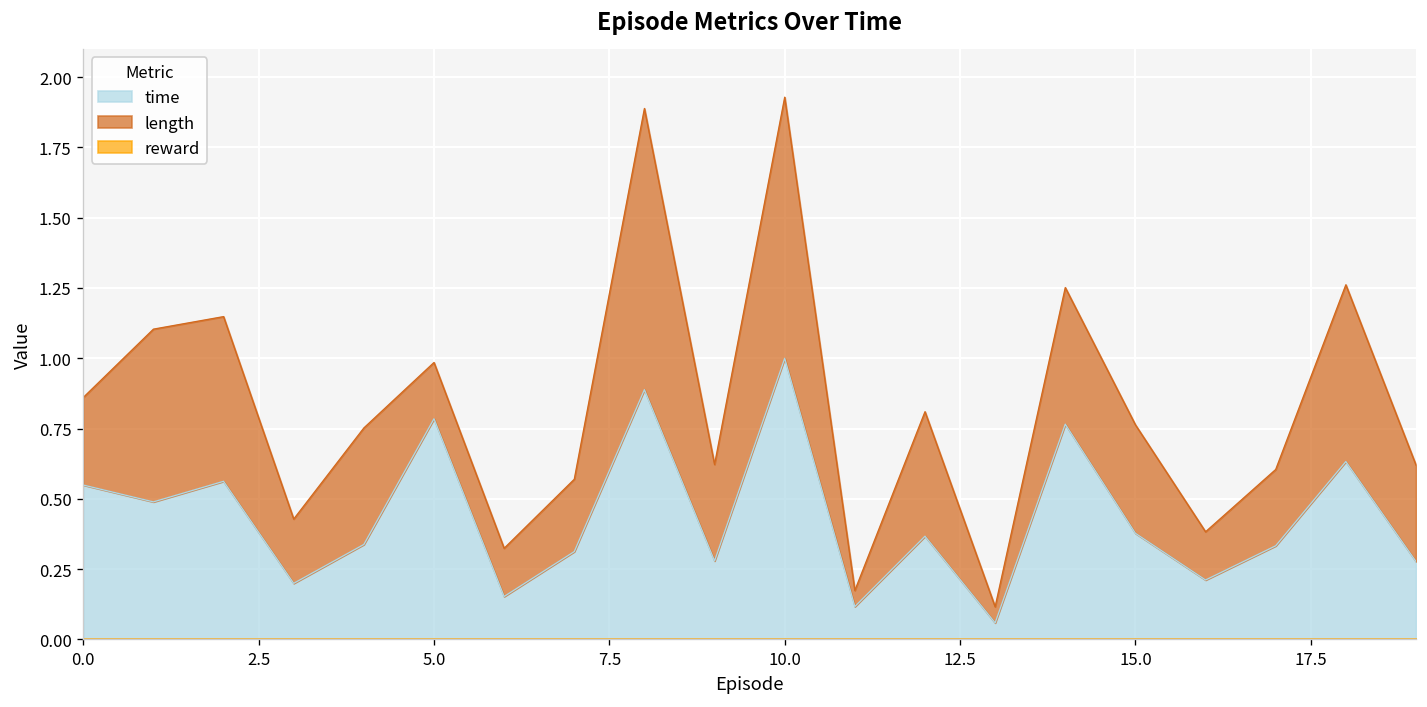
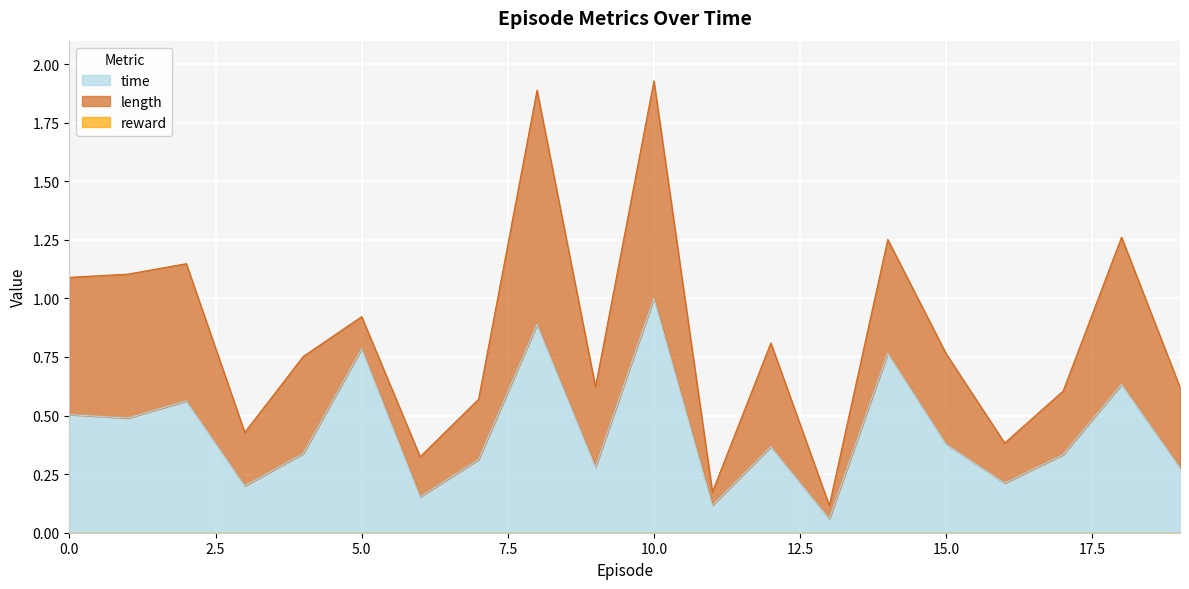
time, 0.0: 0.55 -> 0.50
length, 0.0: 0.31 -> 0.59
length, 5.0: 0.20 -> 0.14
